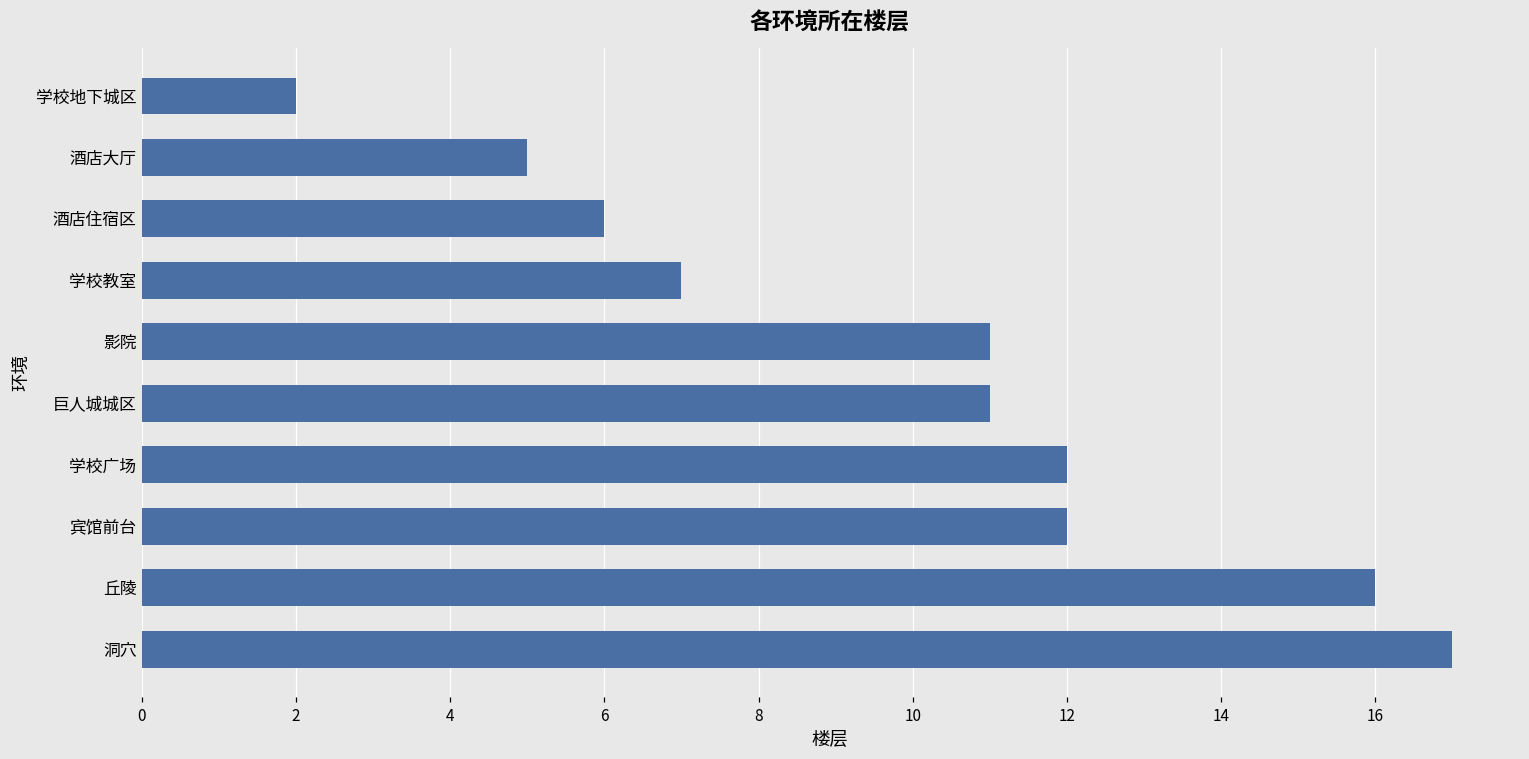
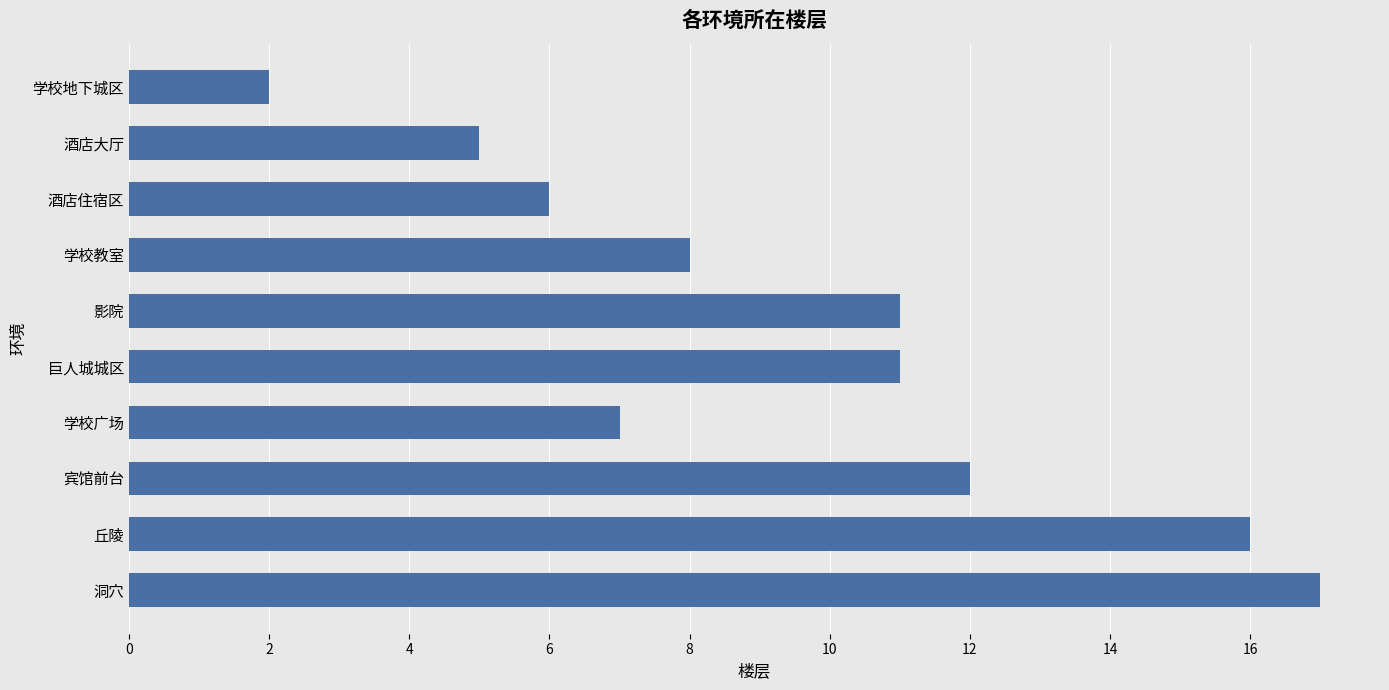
学校教室: 7 -> 8
学校广场: 12 -> 7
